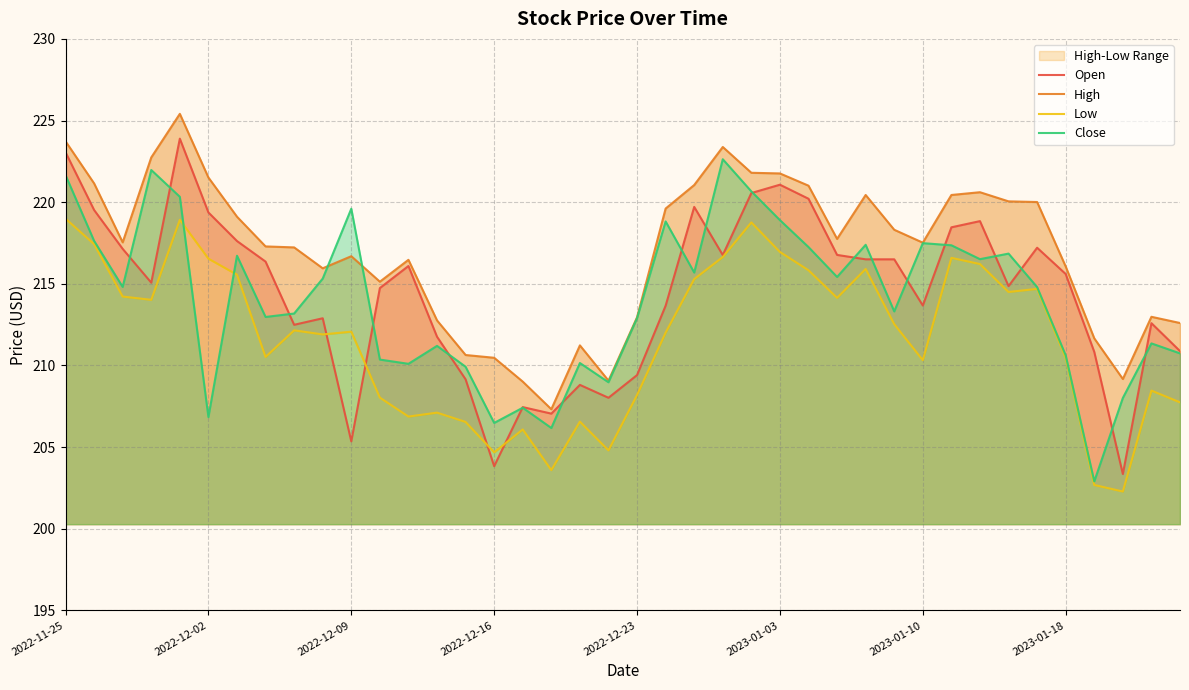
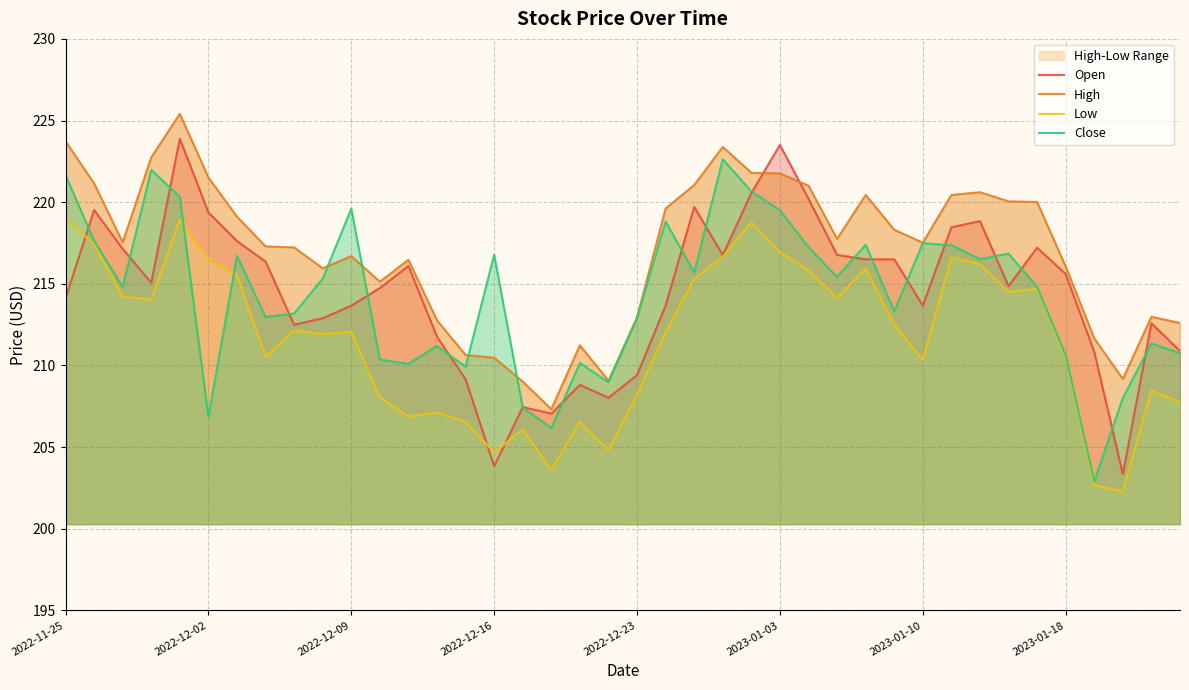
Open, 2022-11-25: 223.1 -> 214.1
Open, 2022-12-09: 205.4 -> 213.7
Close, 2022-12-16: 206.5 -> 216.8
Open, 2023-01-03: 221.1 -> 223.5
Close, 2023-01-03: 218.9 -> 219.5
